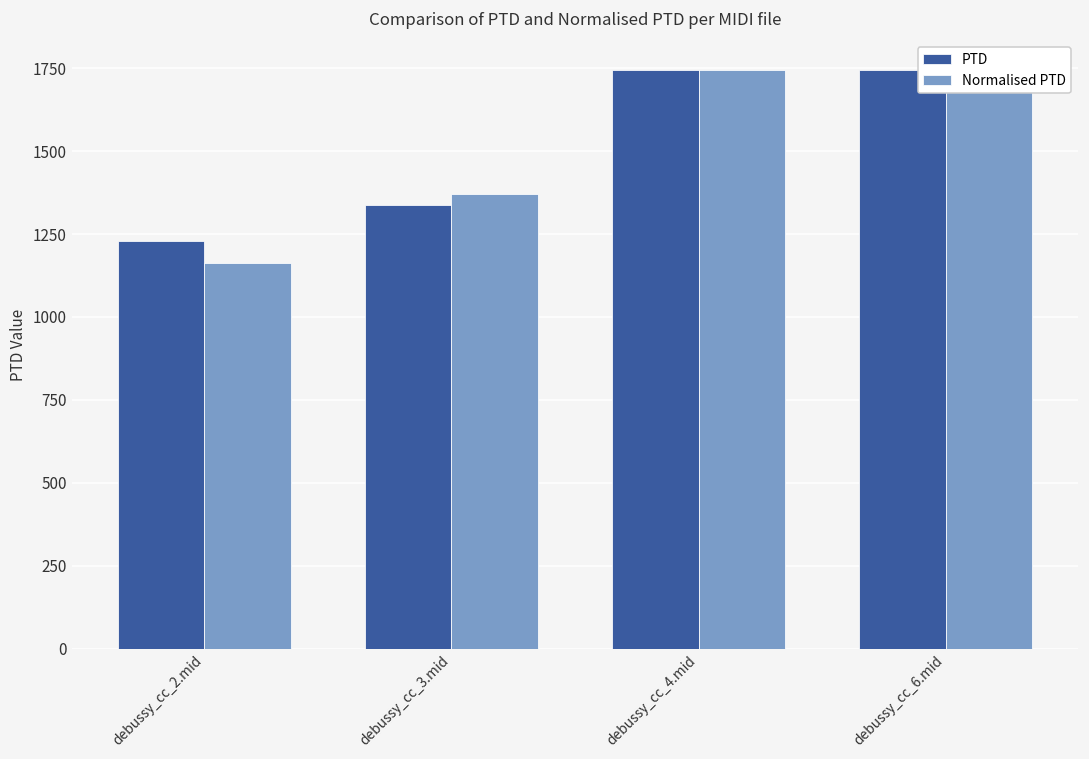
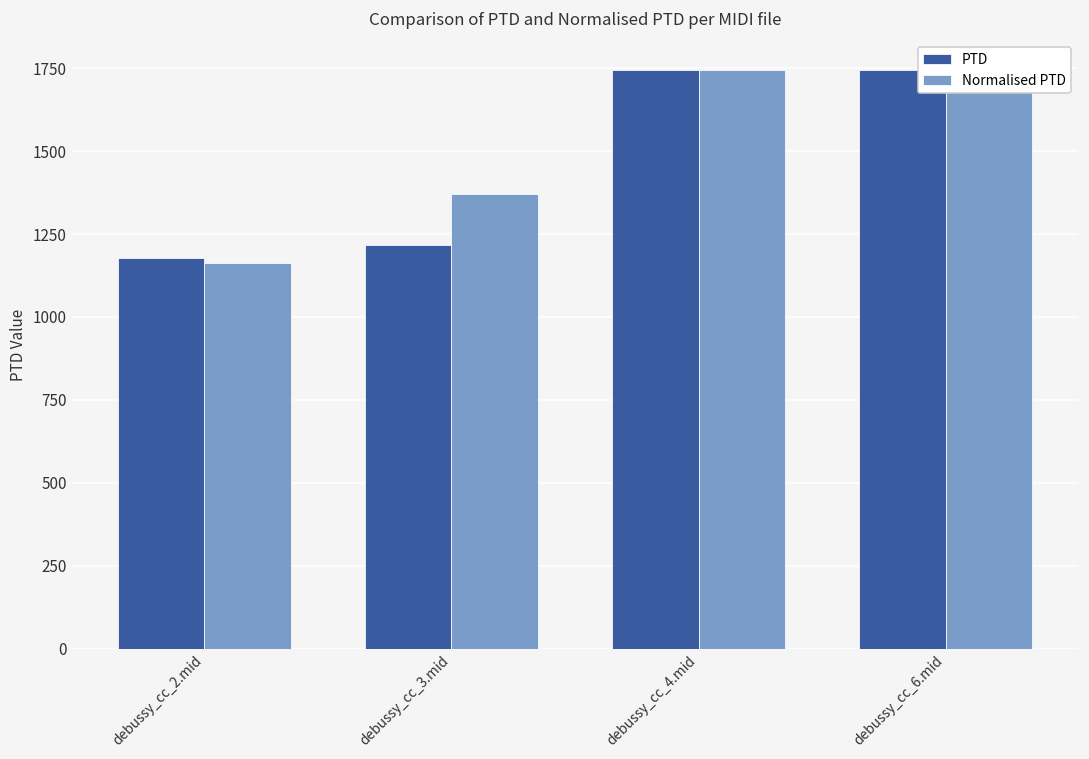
PTD, debussy_cc_2.mid: 1230 -> 1180
PTD, debussy_cc_3.mid: 1340 -> 1220
